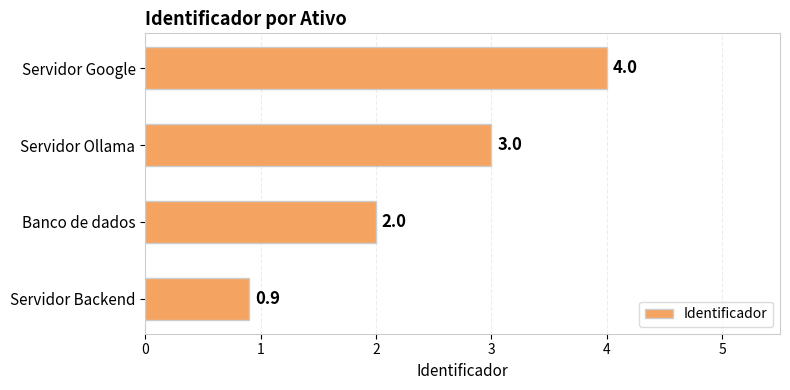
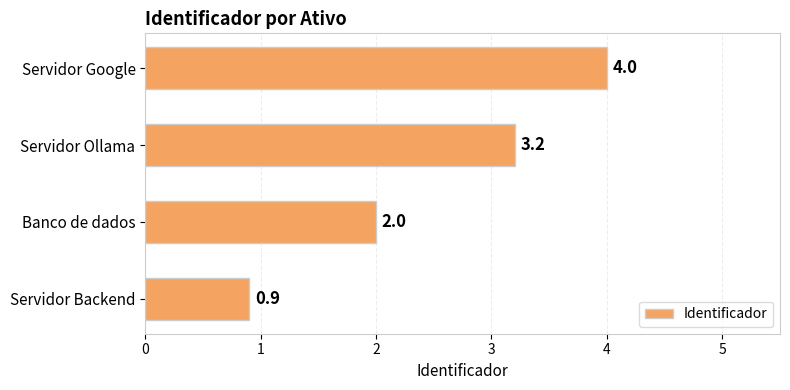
Servidor Ollama: 3.0 -> 3.2
